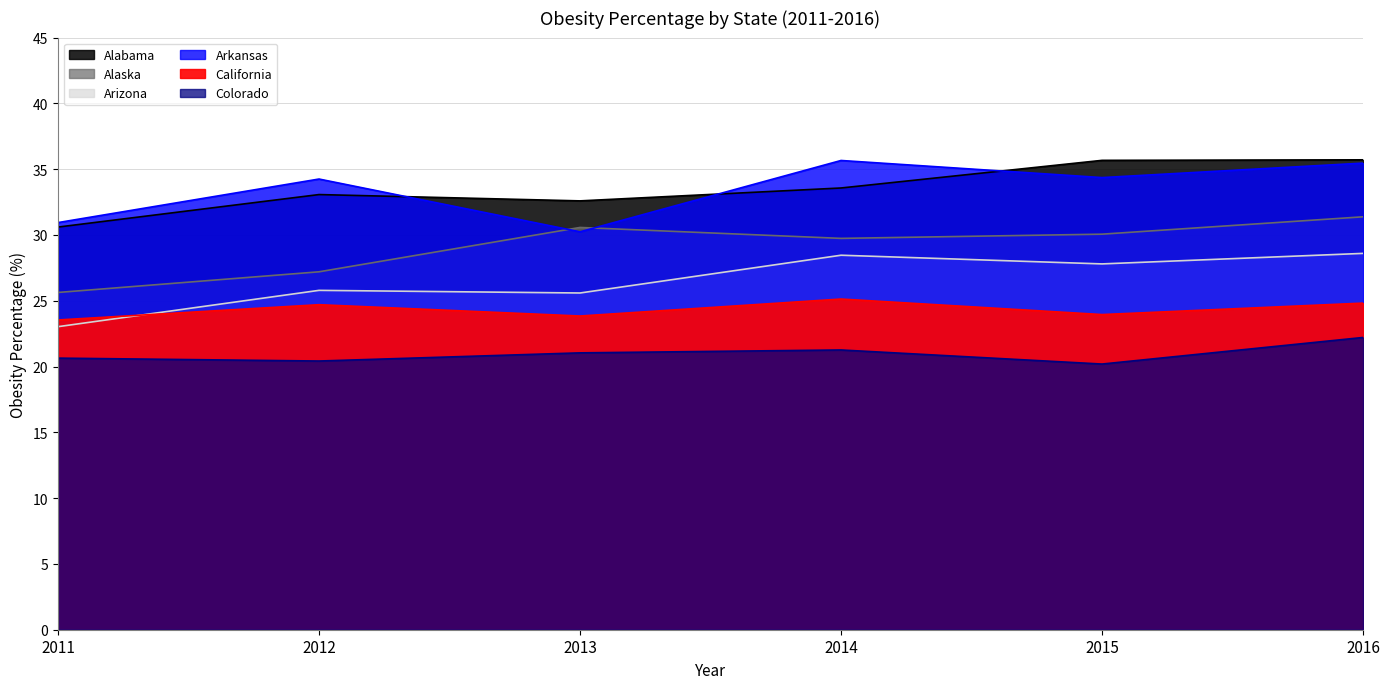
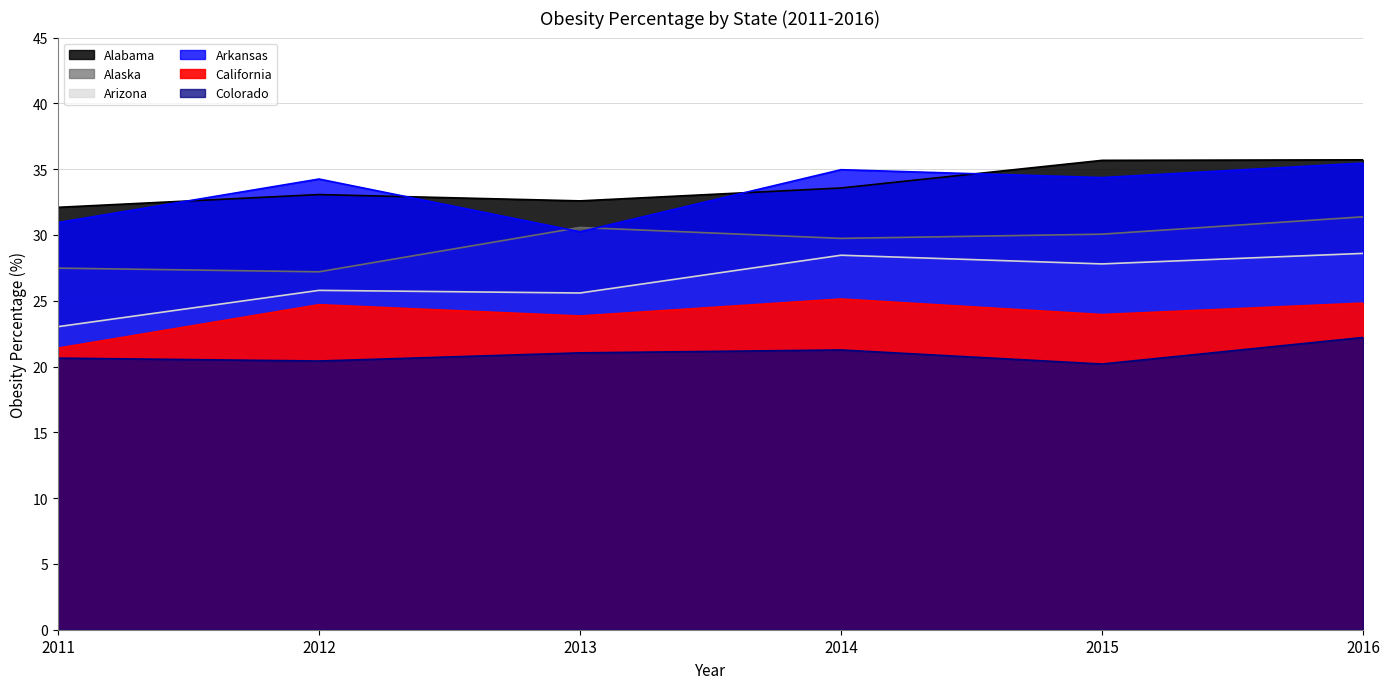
Alabama, 2011: 30.6 -> 32.1
Alaska, 2011: 25.6 -> 27.5
California, 2011: 23.5 -> 21.4
Arkansas, 2014: 35.7 -> 35.0
